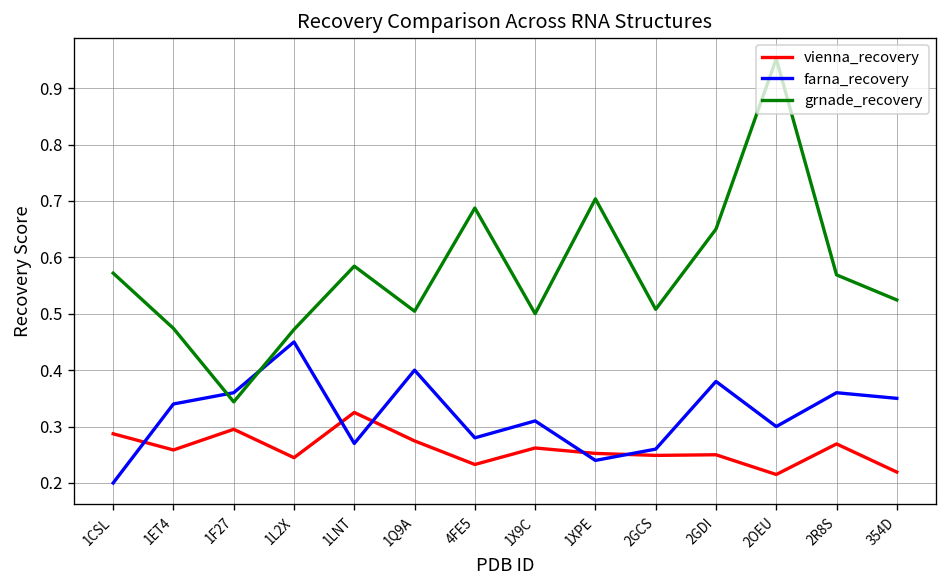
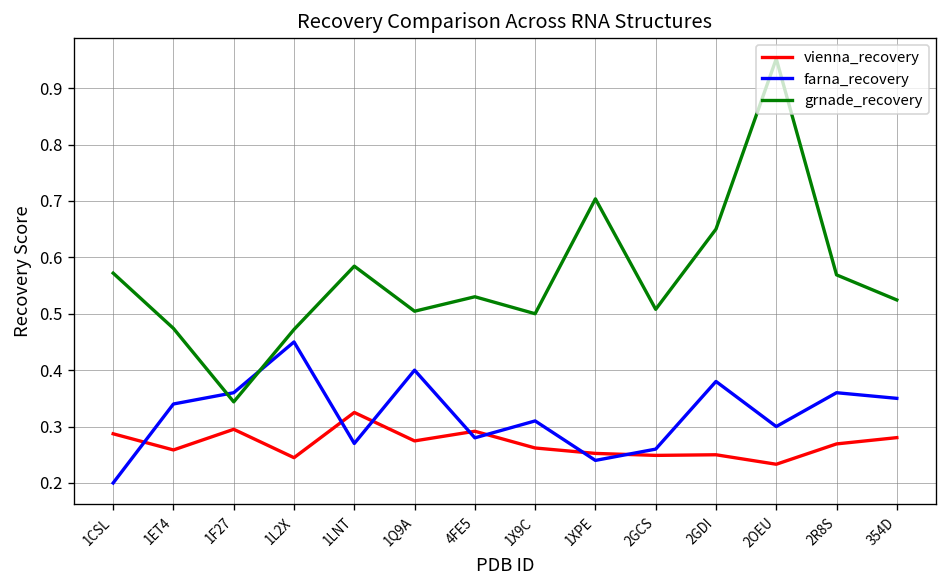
vienna_recovery, 4FE5: 0.23 -> 0.29
grnade_recovery, 4FE5: 0.69 -> 0.53
vienna_recovery, 2OEU: 0.22 -> 0.23
vienna_recovery, 354D: 0.22 -> 0.28
